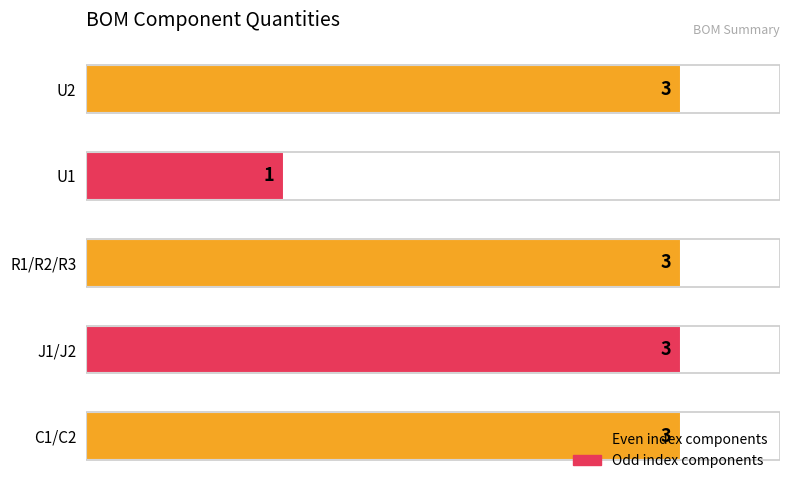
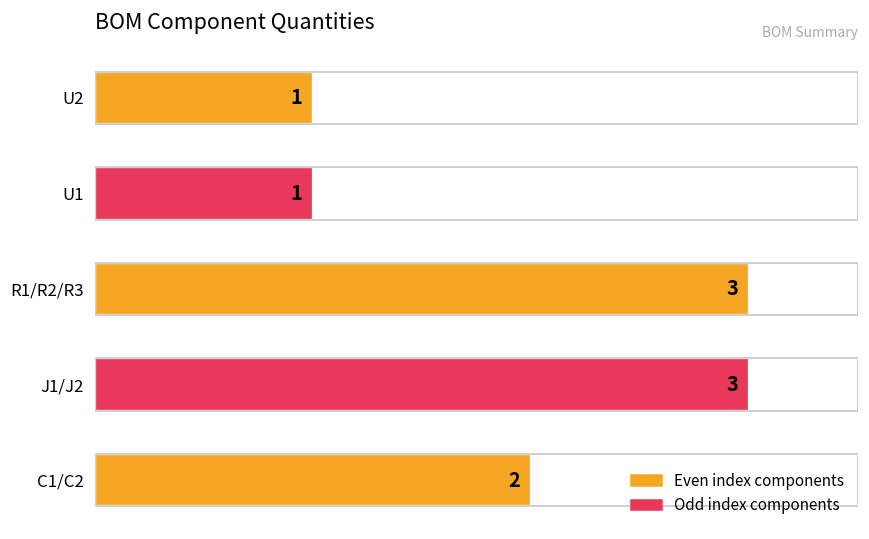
U2: 3 -> 1
C1/C2: 3 -> 2
